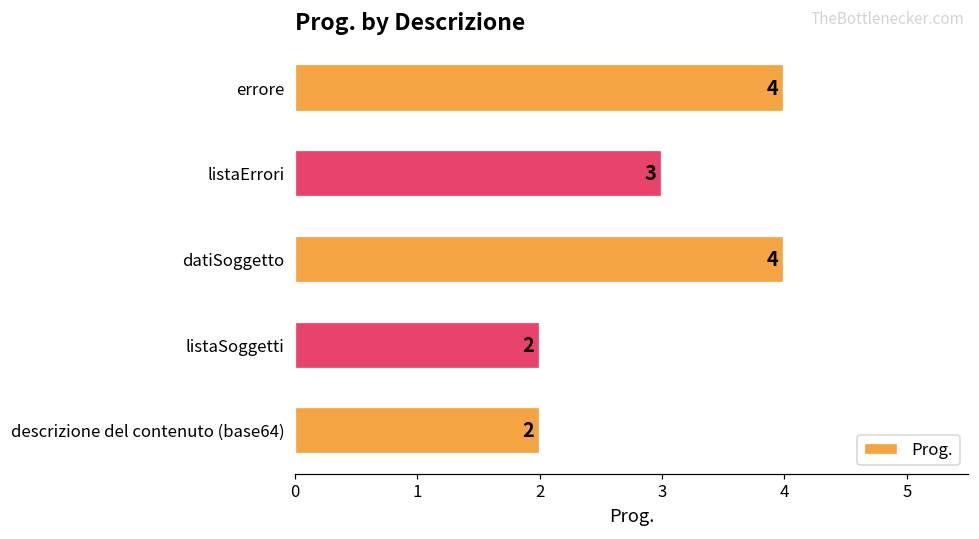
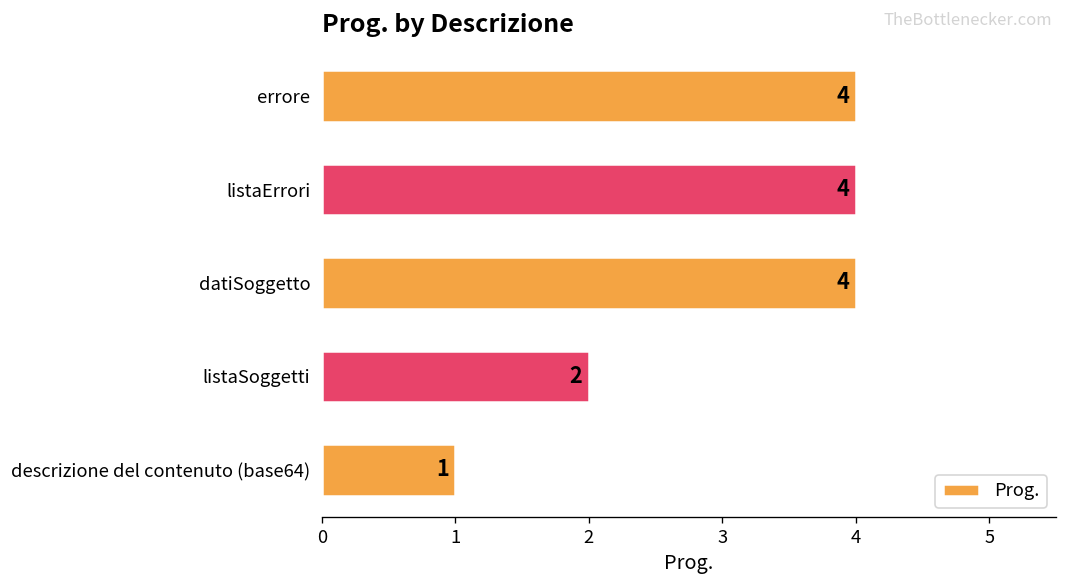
listaErrori: 3 -> 4
descrizione del contenuto (base64): 2 -> 1
